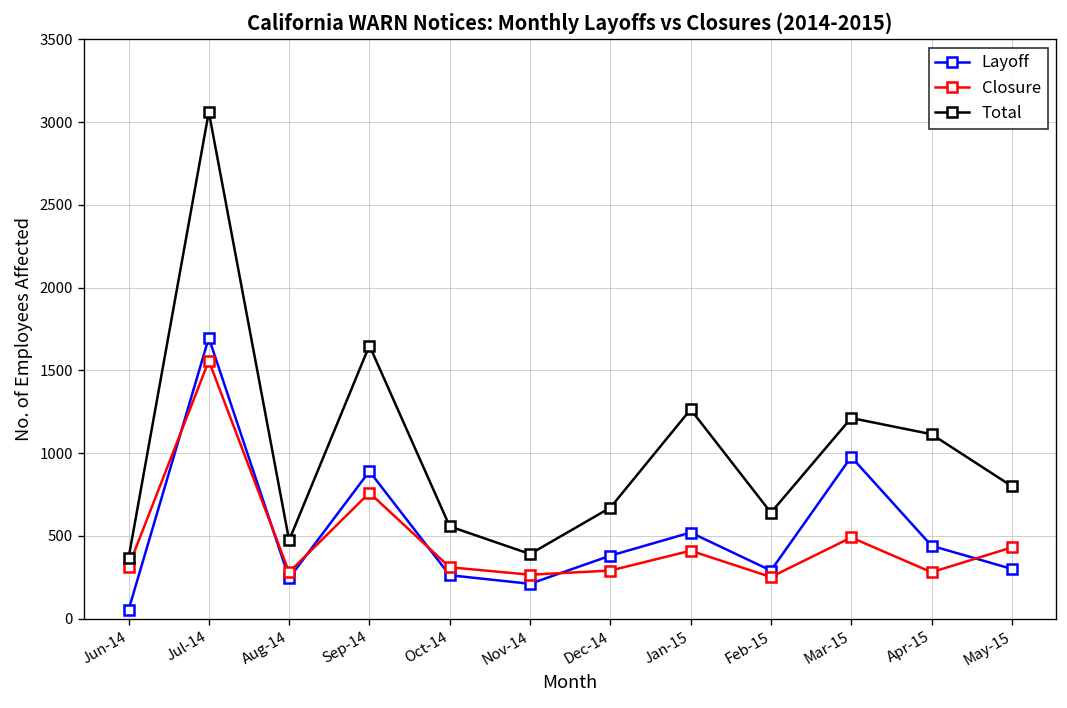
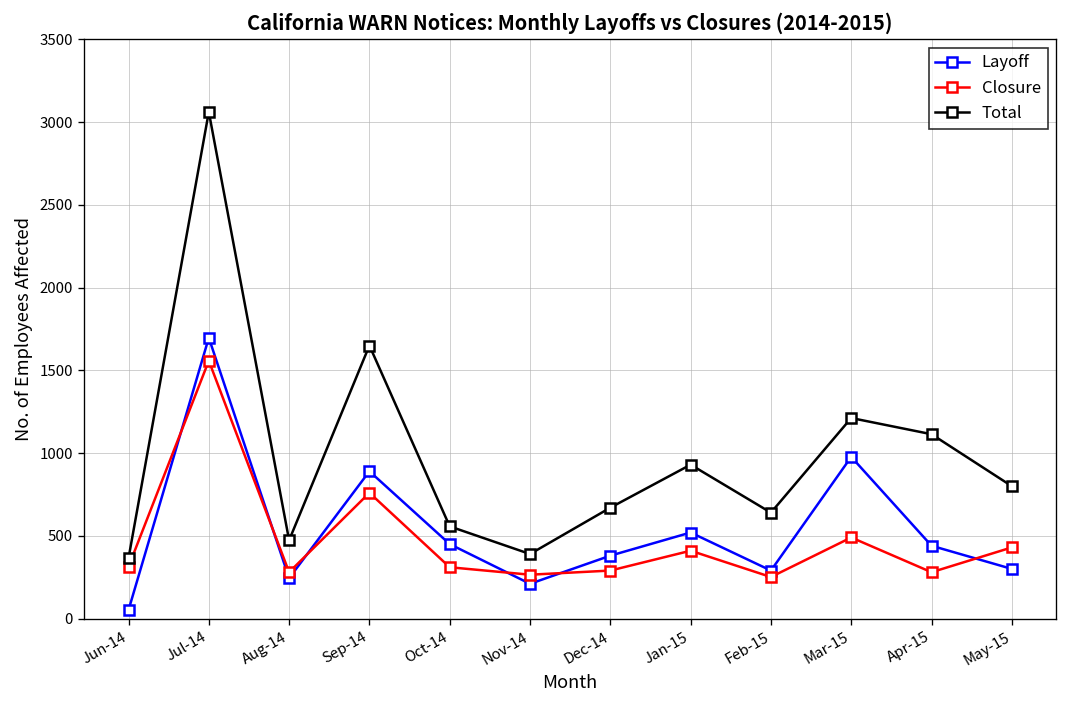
Layoff, Oct-14: 260 -> 450
Total, Jan-15: 1260 -> 930
